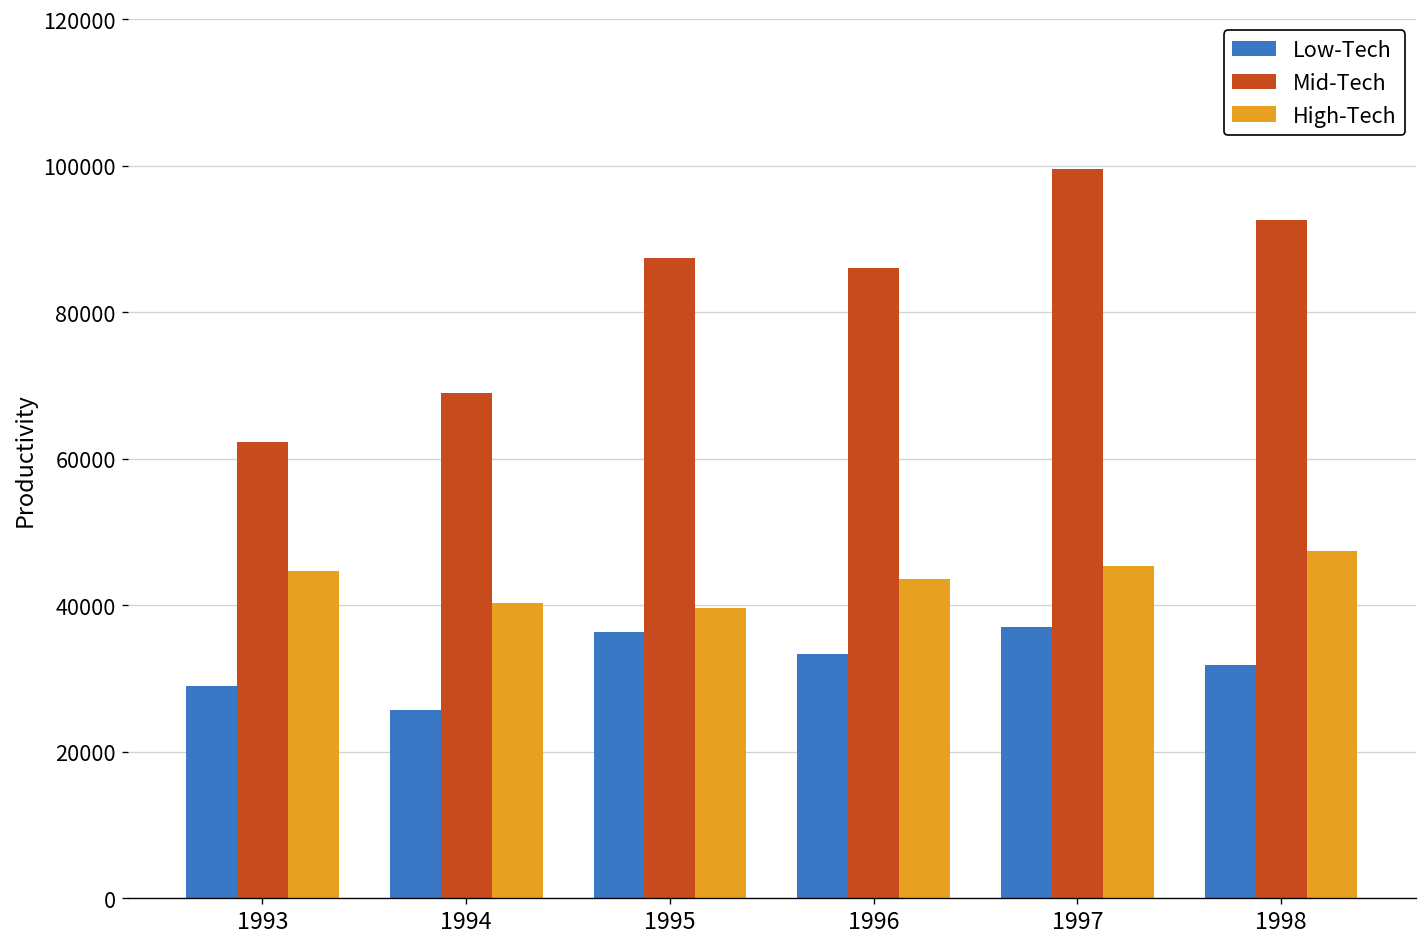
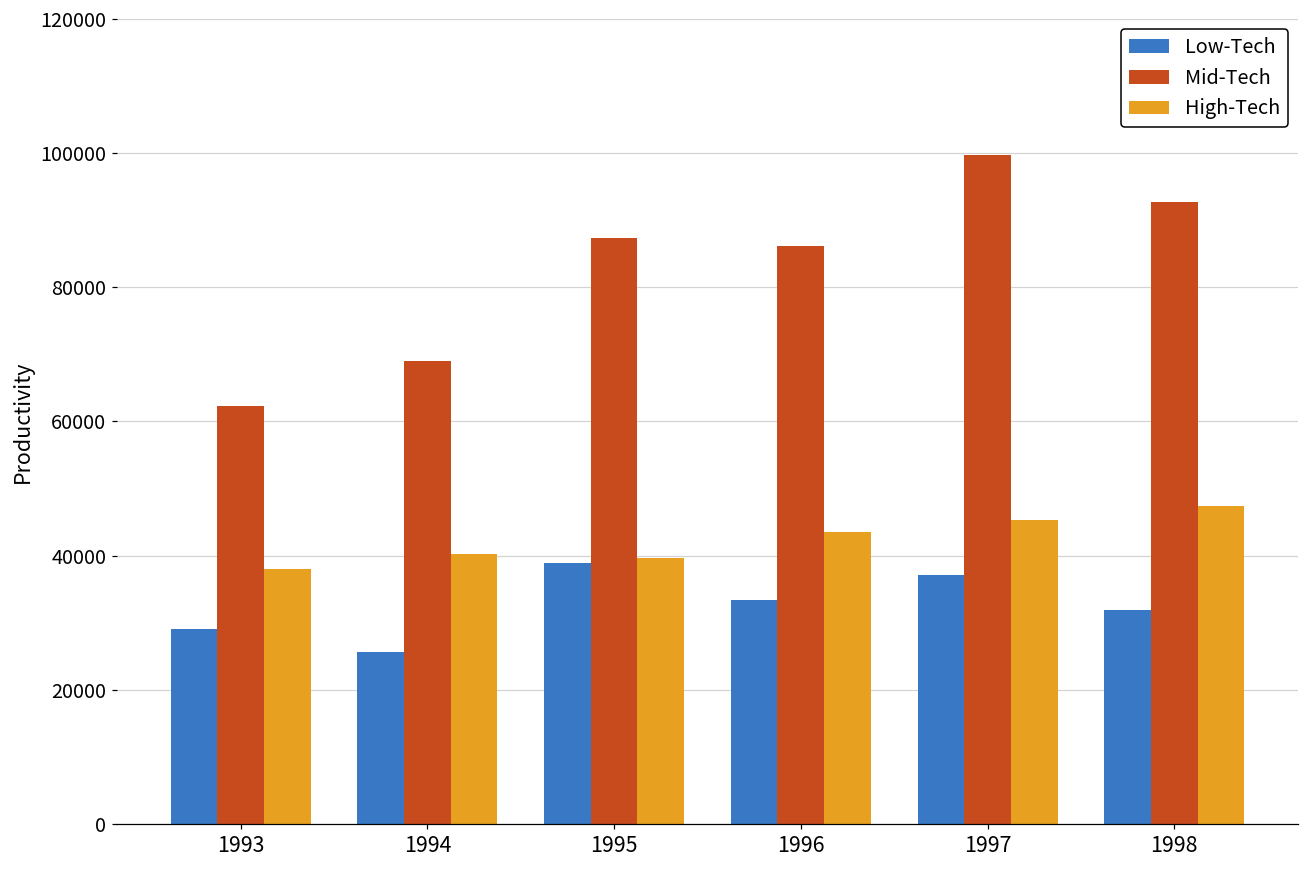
High-Tech, 1993: 45000 -> 38000
Low-Tech, 1995: 36000 -> 39000
